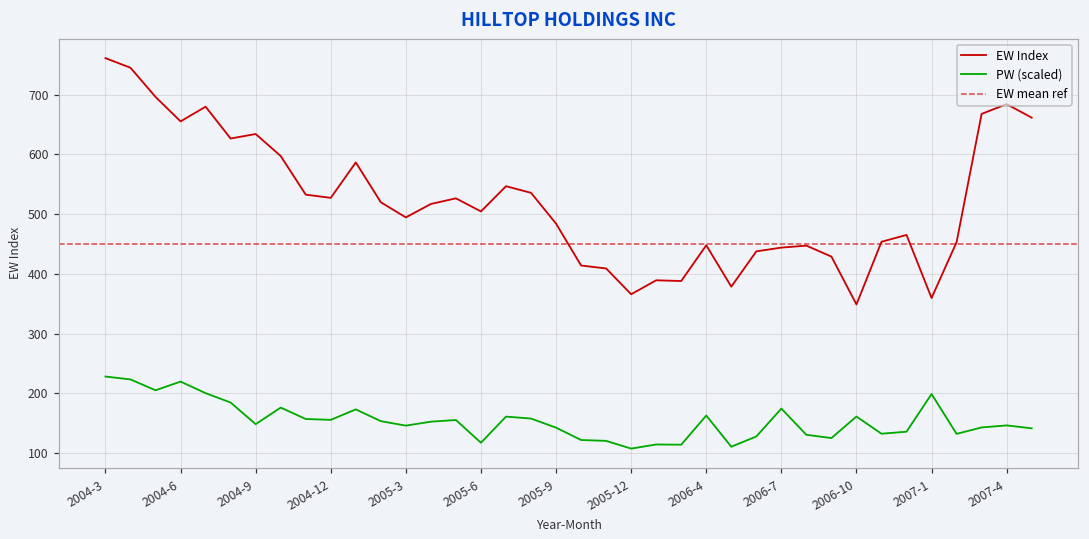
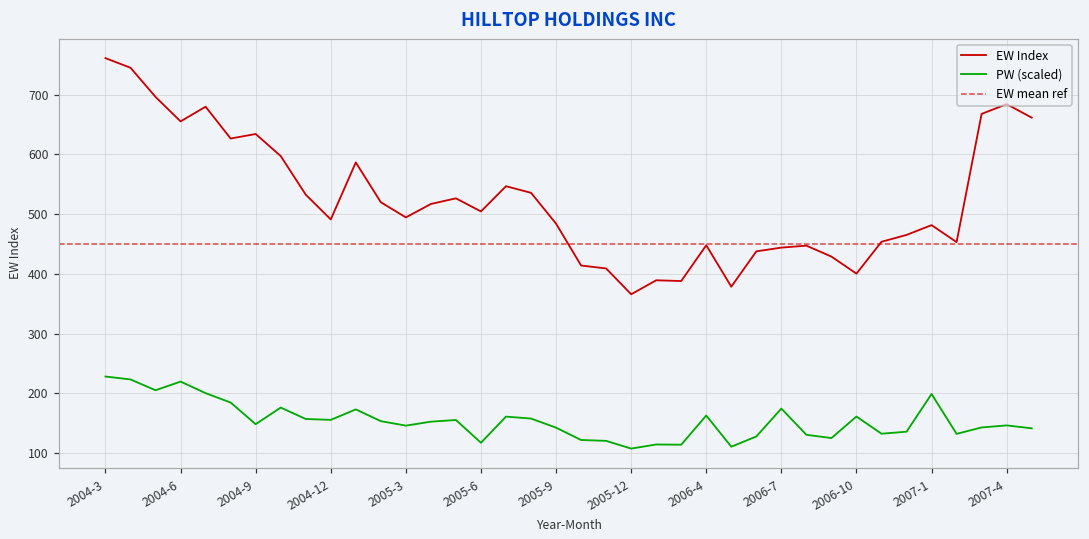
EW Index, 2004-12: 530 -> 490
EW Index, 2006-10: 350 -> 400
EW Index, 2007-1: 360 -> 480
